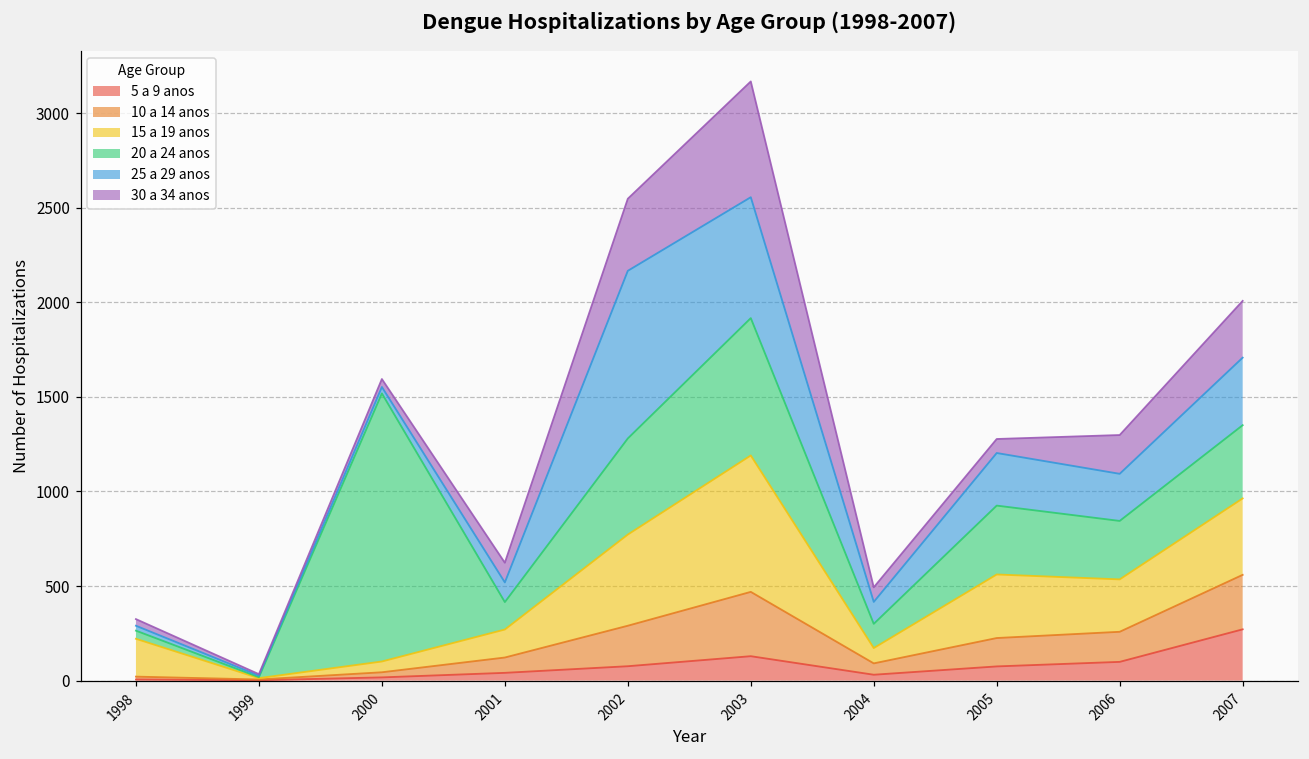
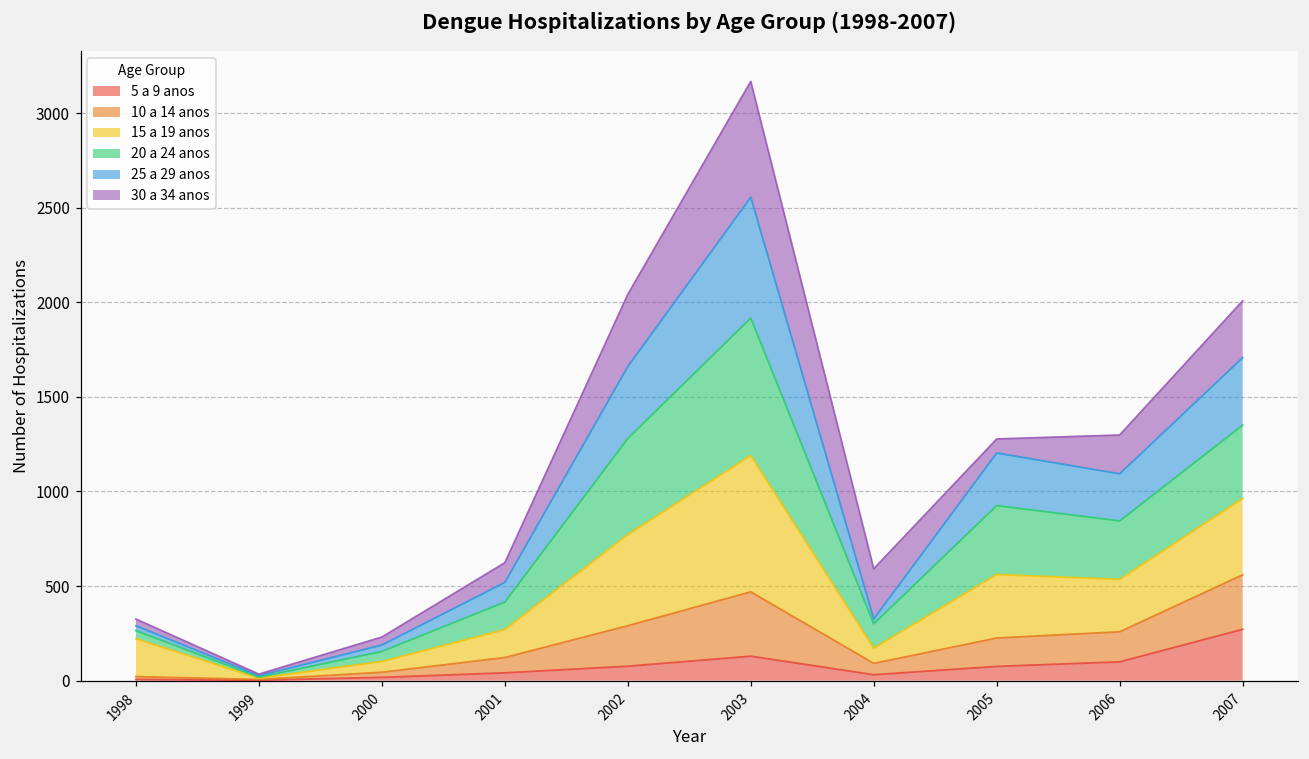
20 a 24 anos, 2000: 1420 -> 50
25 a 29 anos, 2002: 890 -> 380
25 a 29 anos, 2004: 120 -> 30
30 a 34 anos, 2004: 80 -> 270
